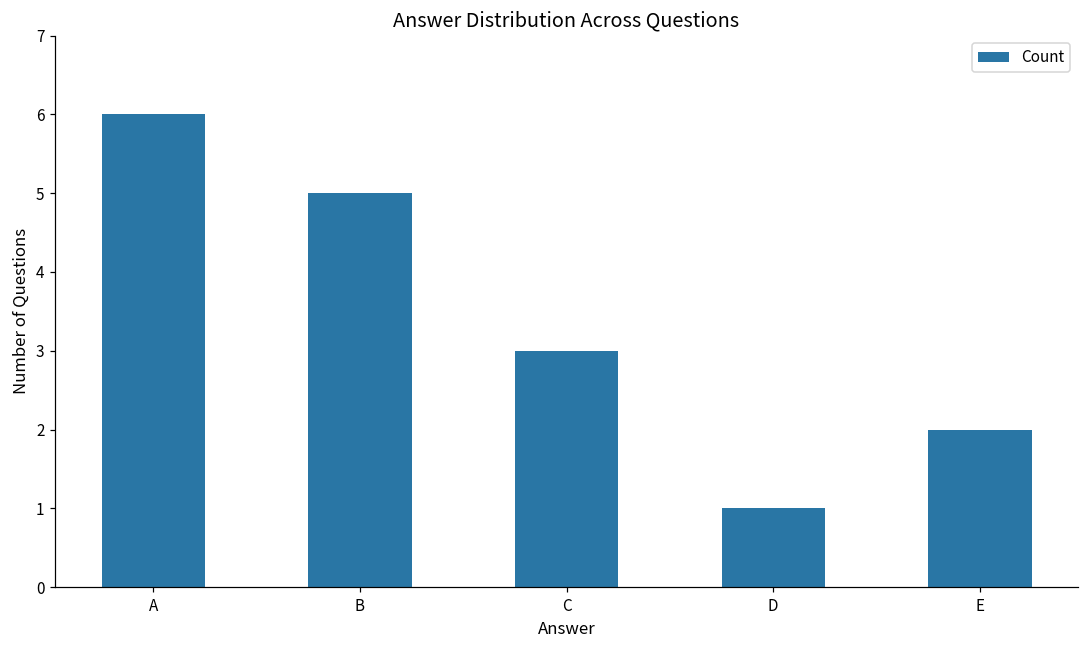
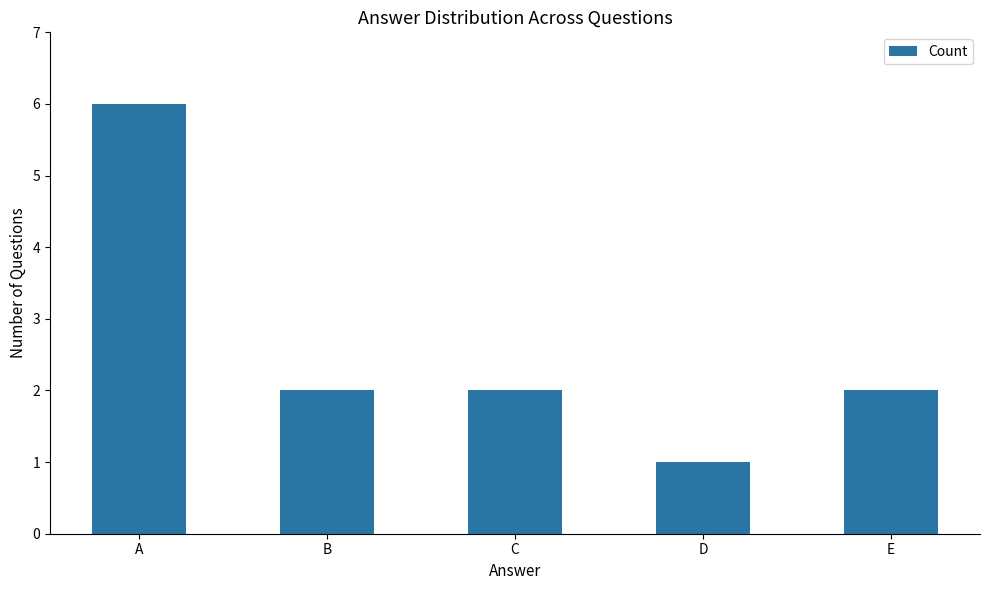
B: 5 -> 2
C: 3 -> 2
